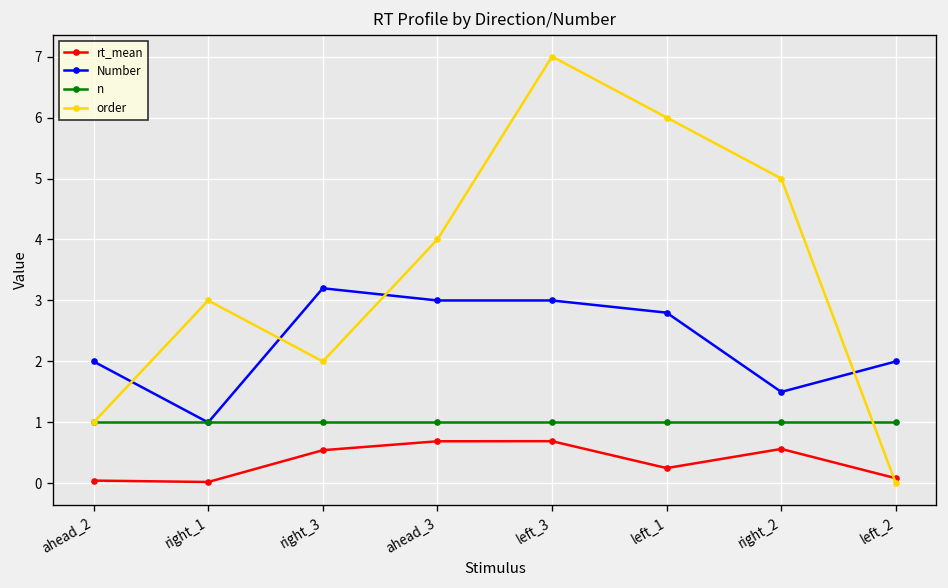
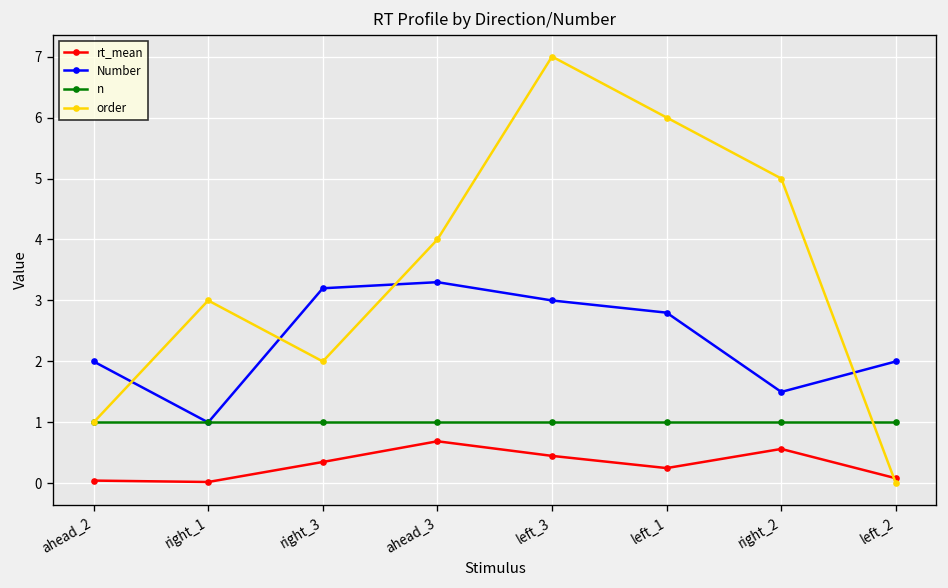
rt_mean, right_3: 0.5 -> 0.4
Number, ahead_3: 3.0 -> 3.3
rt_mean, left_3: 0.7 -> 0.5
